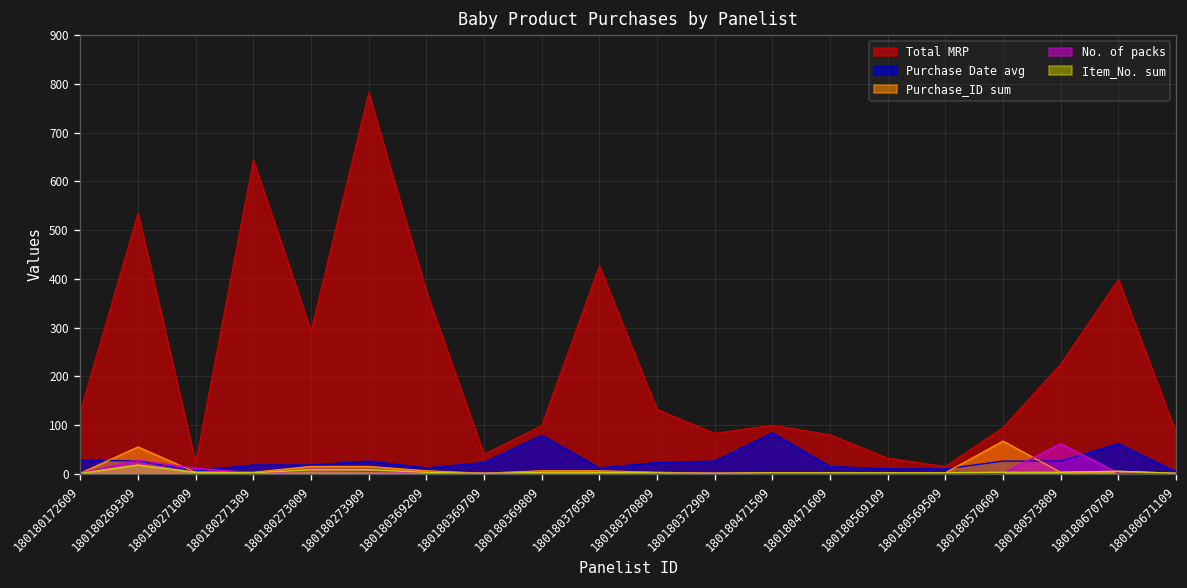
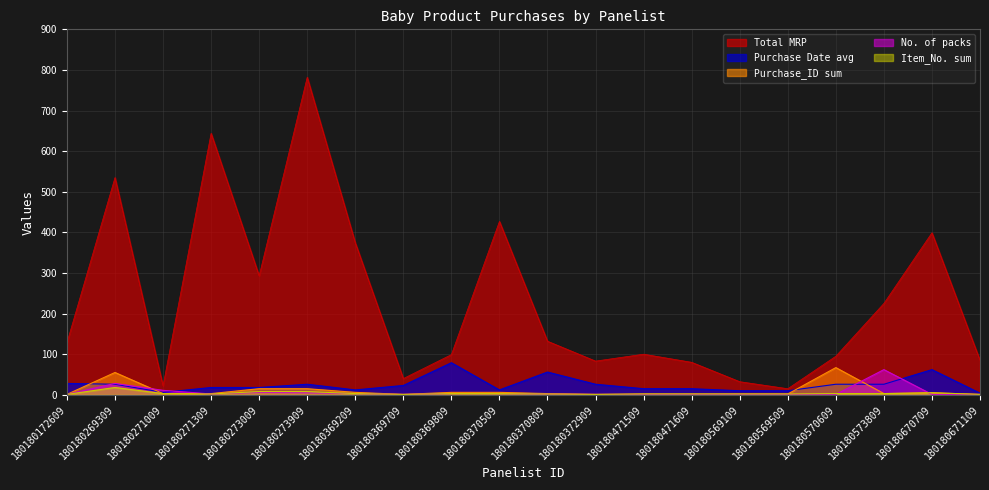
Purchase Date avg, 180180370809: 20 -> 60
Purchase Date avg, 180180471509: 80 -> 20
